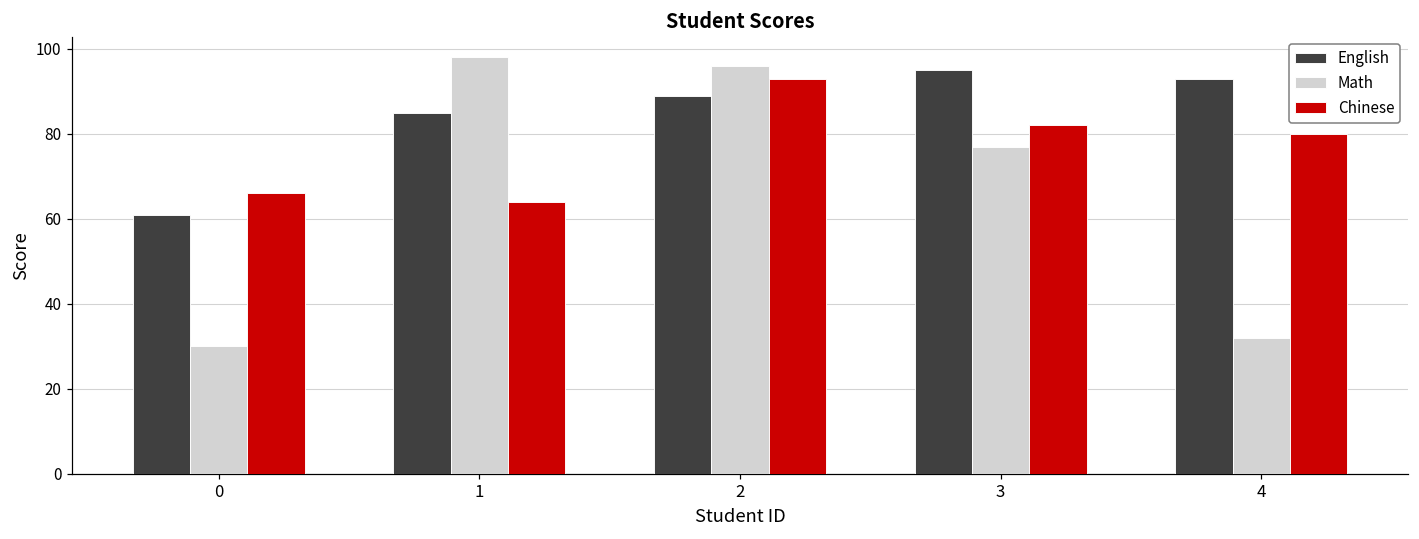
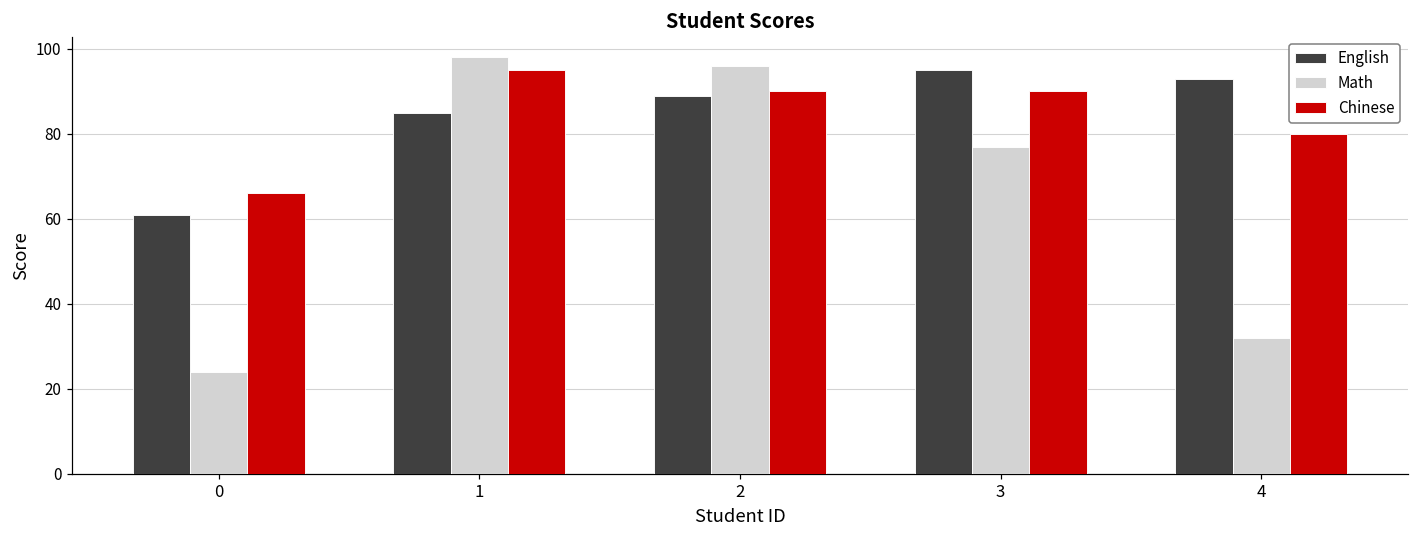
Math, 0: 30 -> 24
Chinese, 1: 64 -> 95
Chinese, 2: 93 -> 90
Chinese, 3: 82 -> 90
